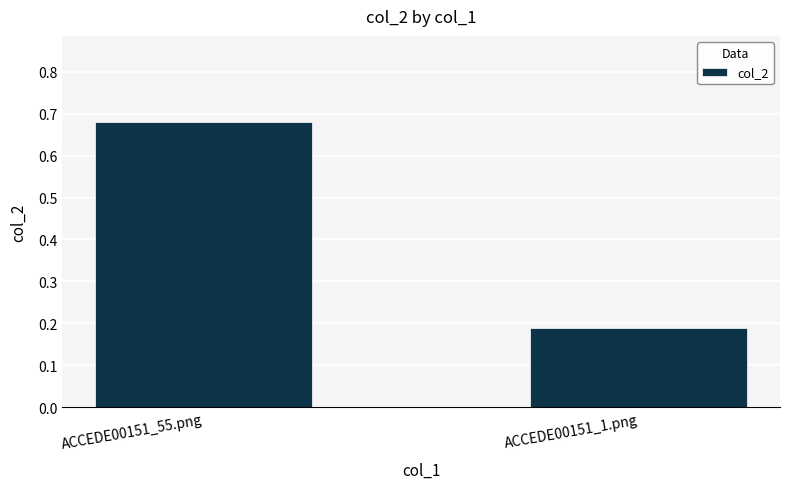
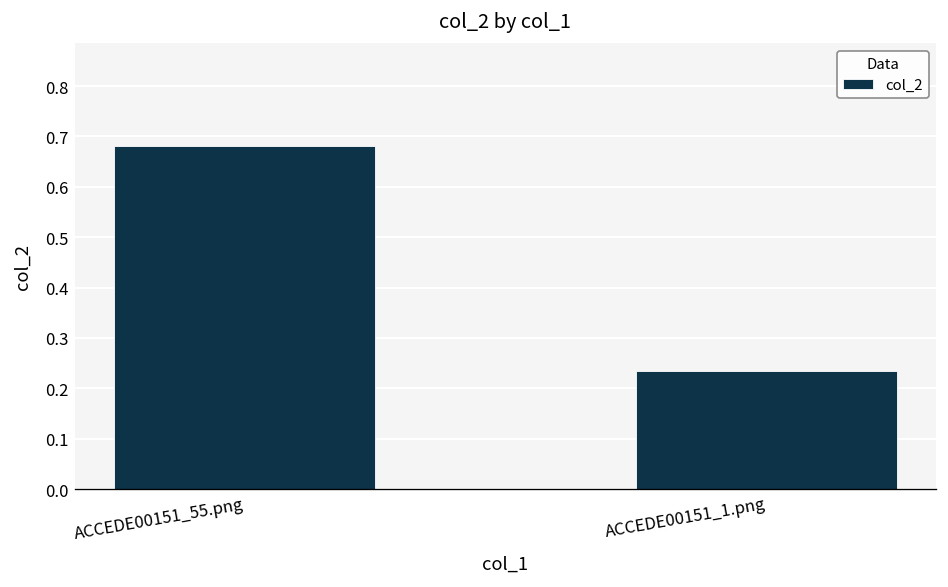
ACCEDE00151_1.png: 0.19 -> 0.24
